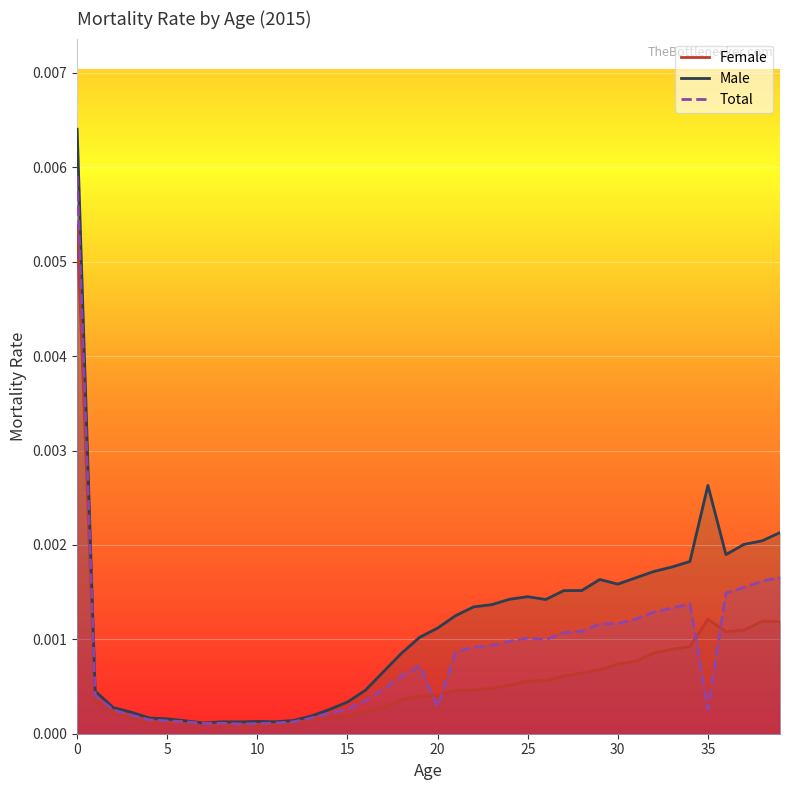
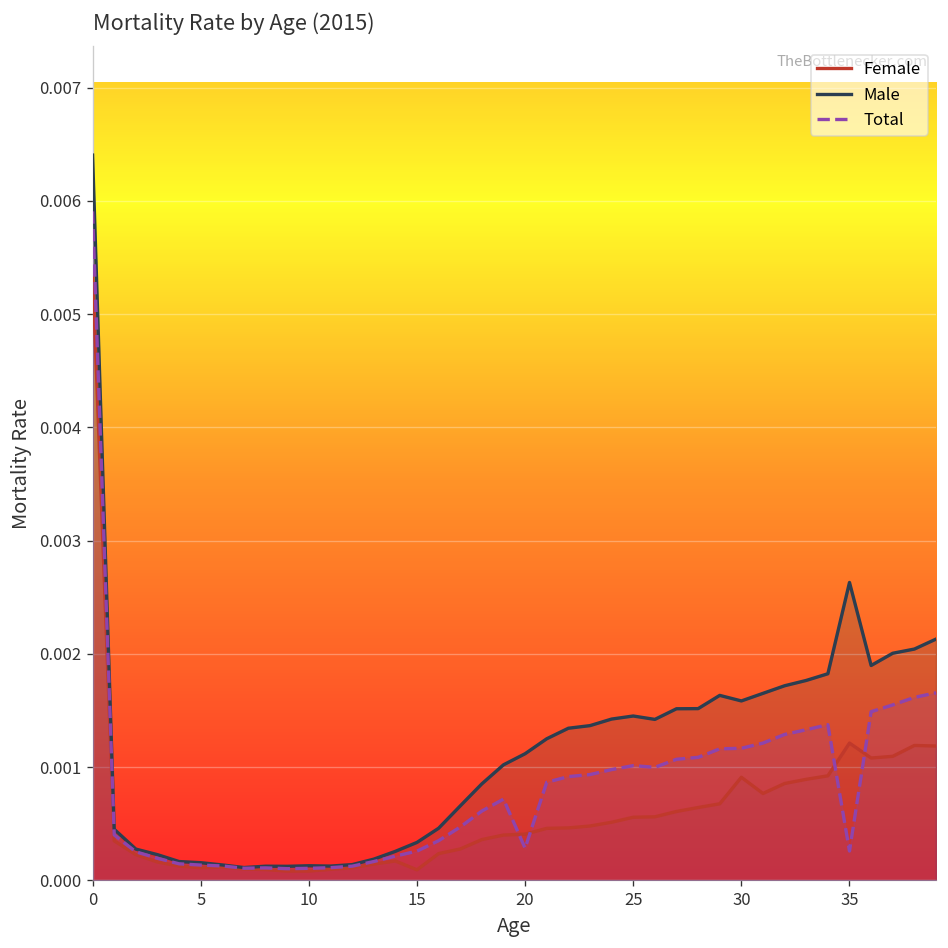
Female, 15: 0.0002 -> 0.0001
Female, 30: 0.0007 -> 0.0009
